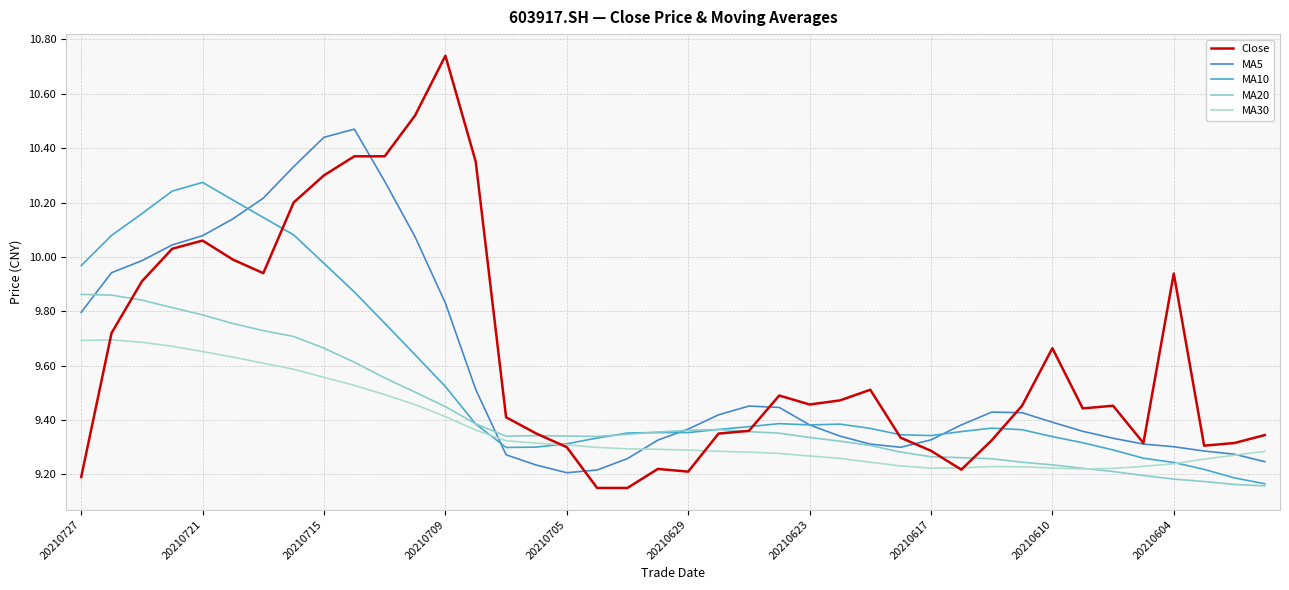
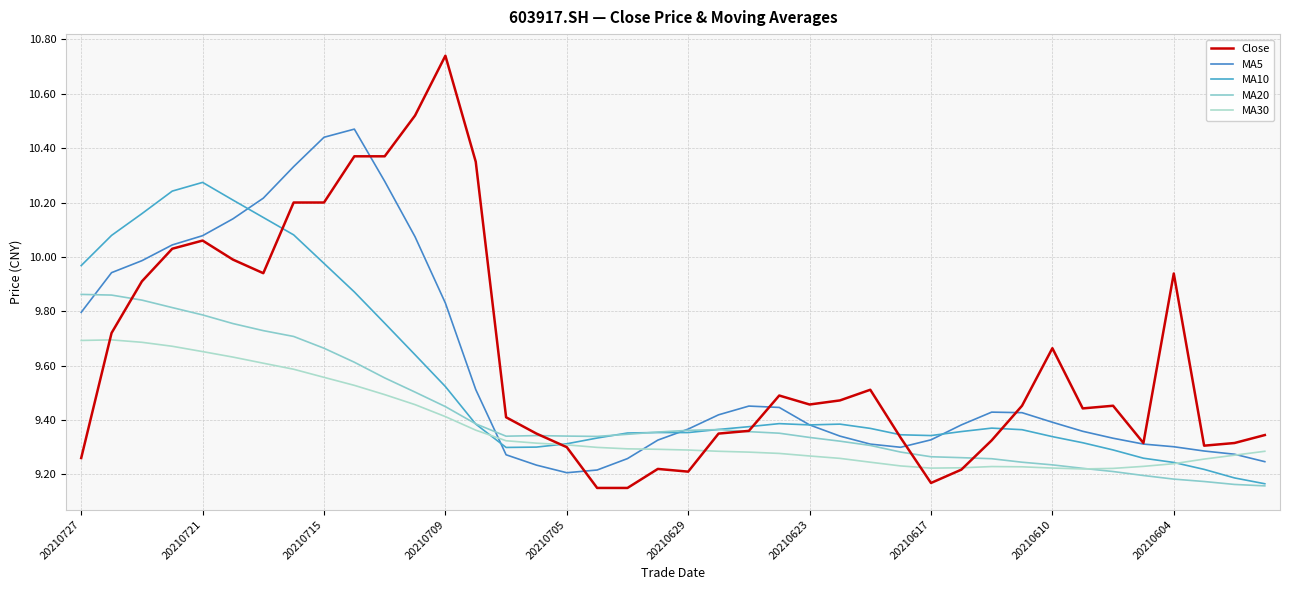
Close, 20210727: 9.19 -> 9.26
Close, 20210715: 10.3 -> 10.2
Close, 20210617: 9.29 -> 9.17
